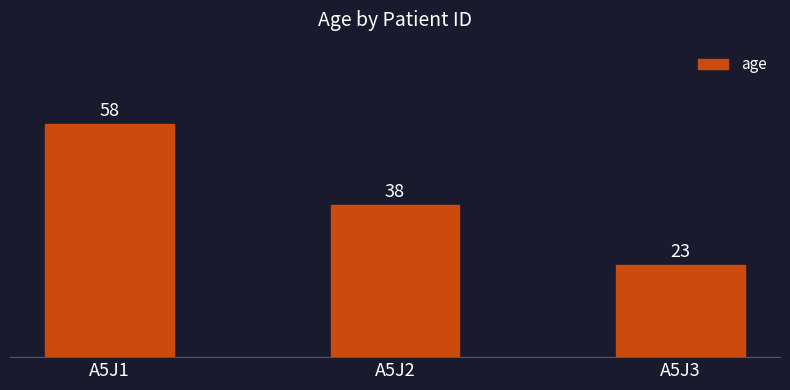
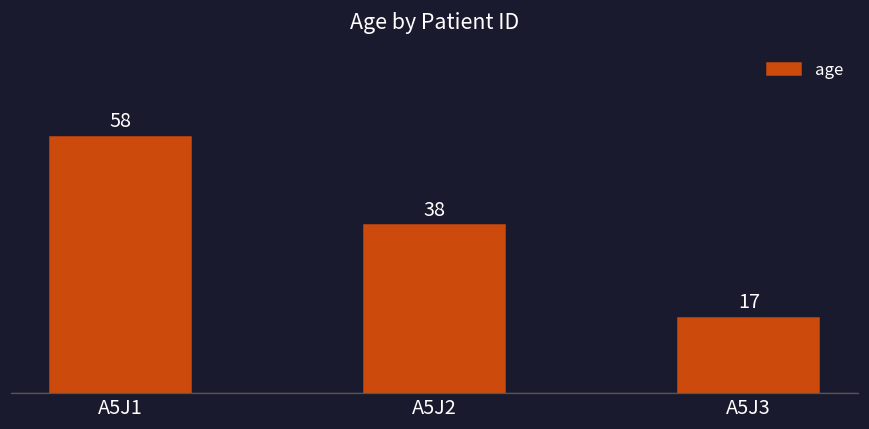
A5J3: 23 -> 17
